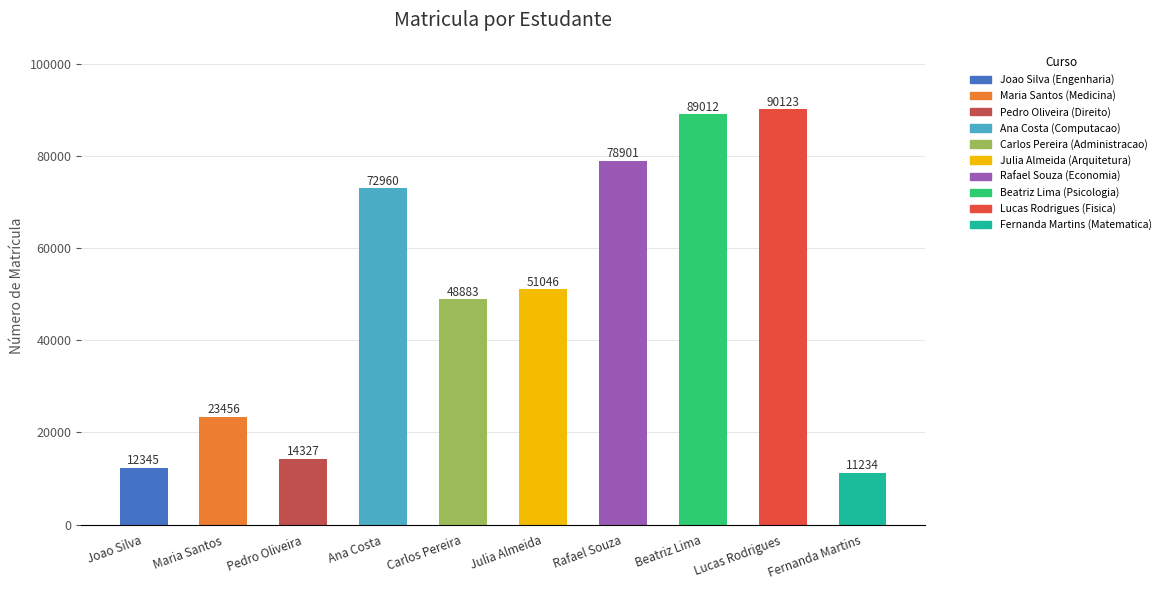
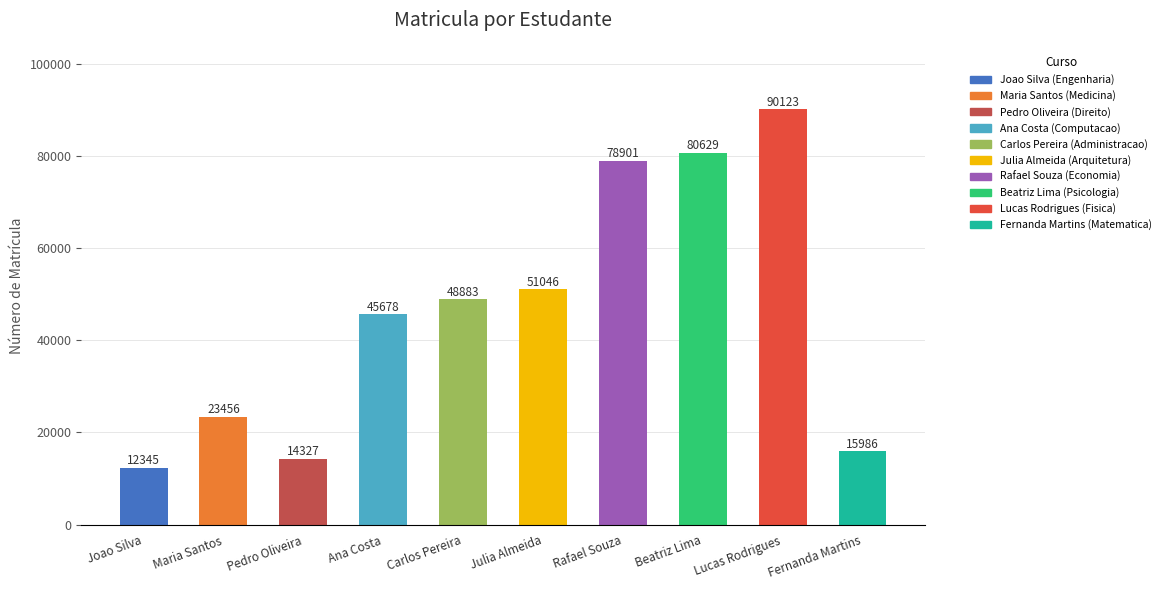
Ana Costa: 72960 -> 45678
Beatriz Lima: 89012 -> 80629
Fernanda Martins: 11234 -> 15986
